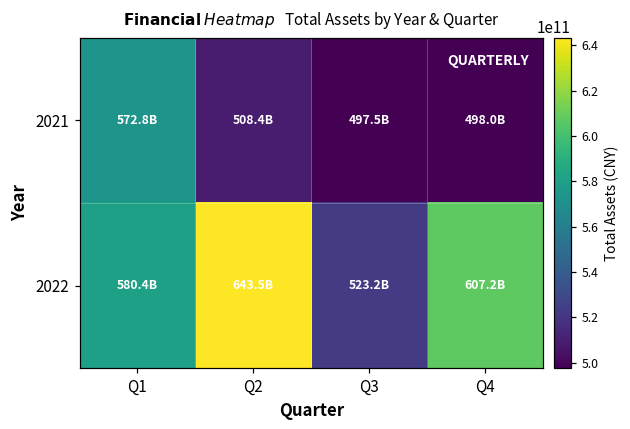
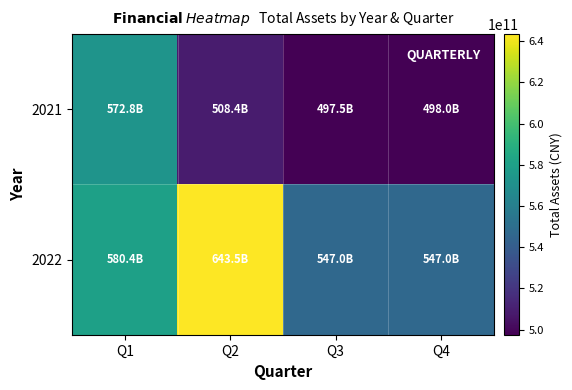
2022, Q3: 523.2B -> 547.0B
2022, Q4: 607.2B -> 547.0B
